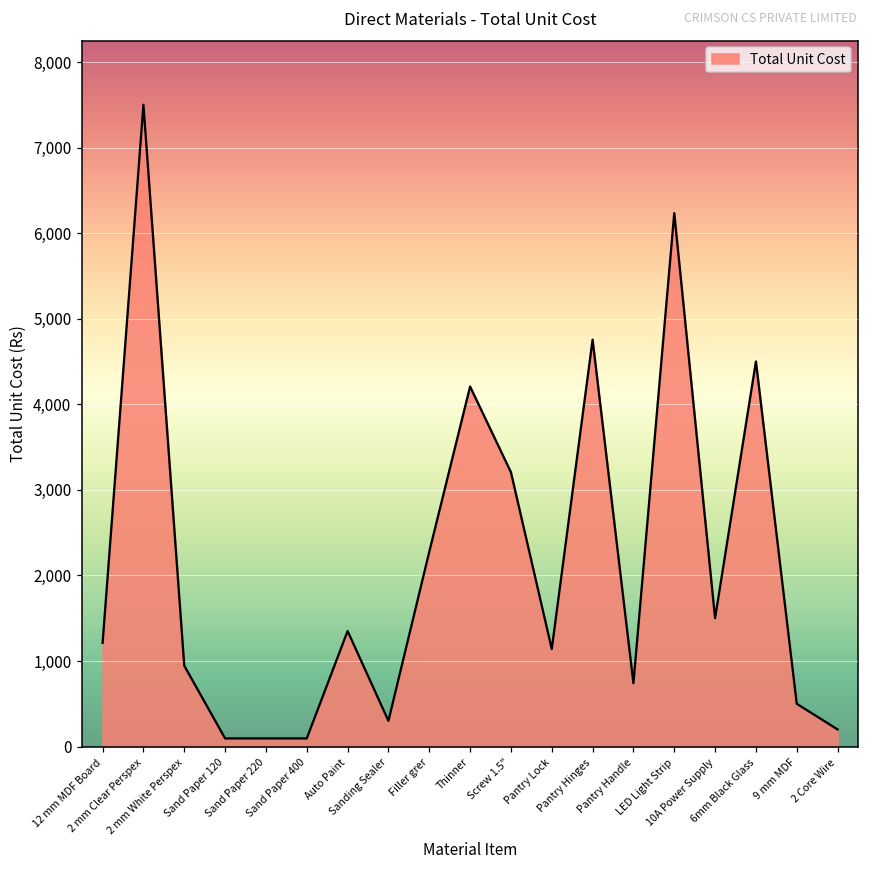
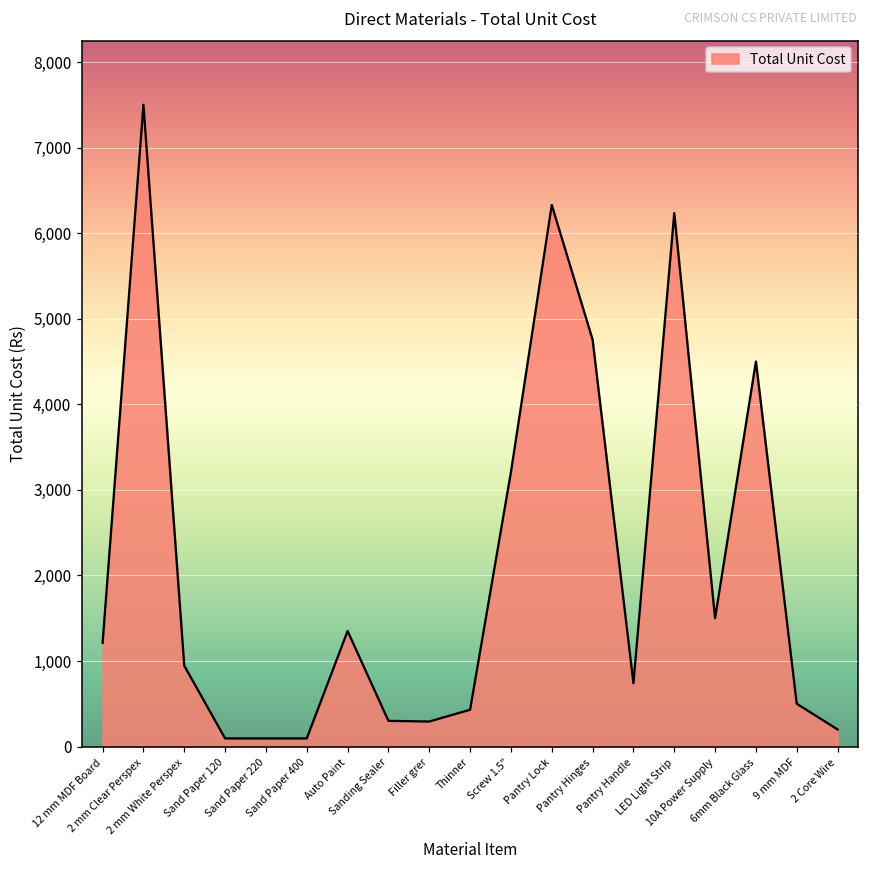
Filler grer: 2,300 -> 300
Thinner: 4,200 -> 400
Pantry Lock: 1,100 -> 6,300
